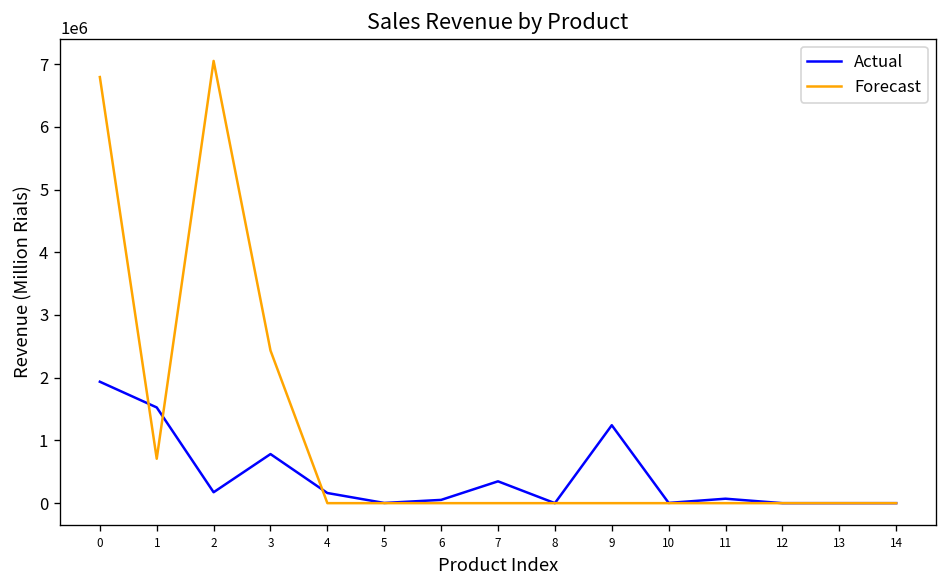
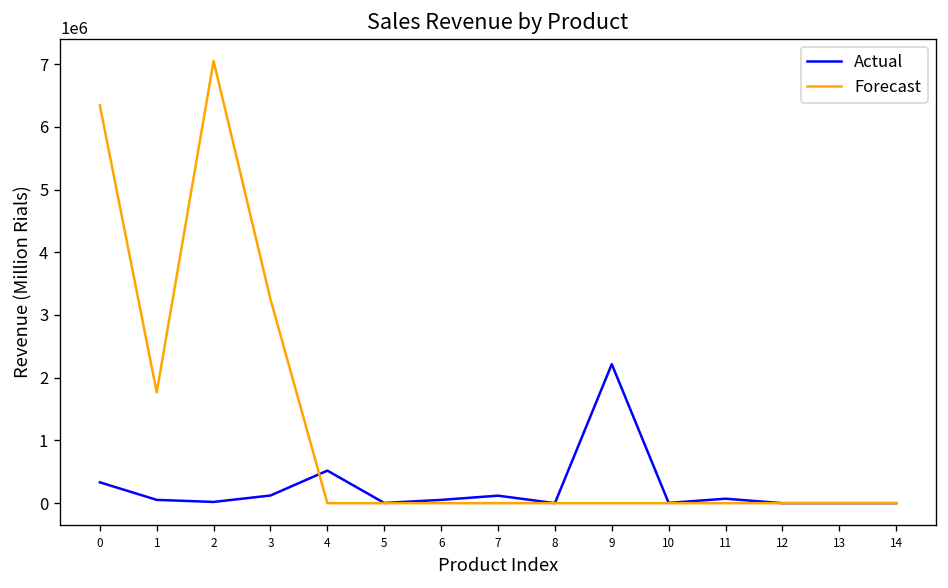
Actual, 0: 1900000 -> 300000
Forecast, 0: 6800000 -> 6300000
Actual, 1: 1500000 -> 100000
Forecast, 1: 700000 -> 1800000
Actual, 2: 200000 -> 0
Actual, 3: 800000 -> 100000
Forecast, 3: 2400000 -> 3300000
Actual, 4: 200000 -> 500000
Actual, 7: 300000 -> 100000
Actual, 9: 1200000 -> 2200000
